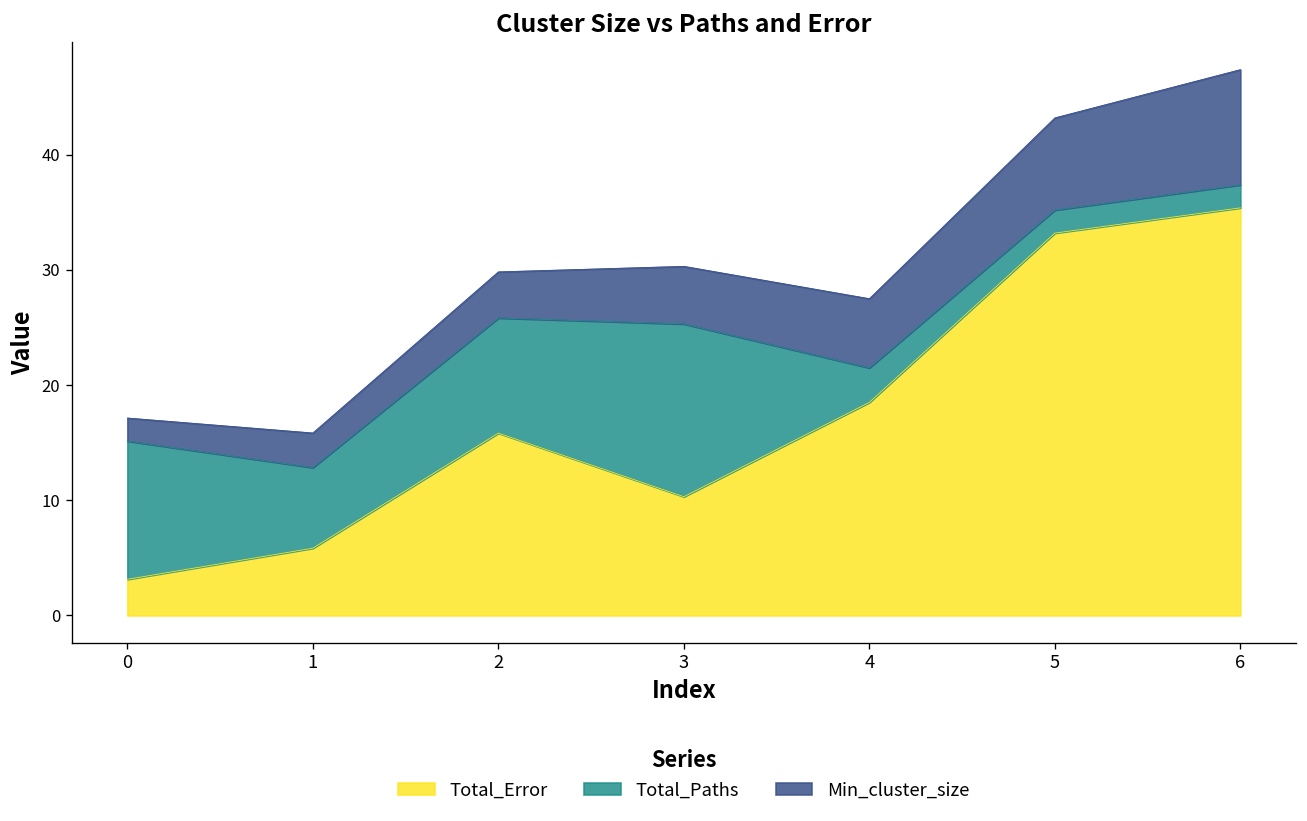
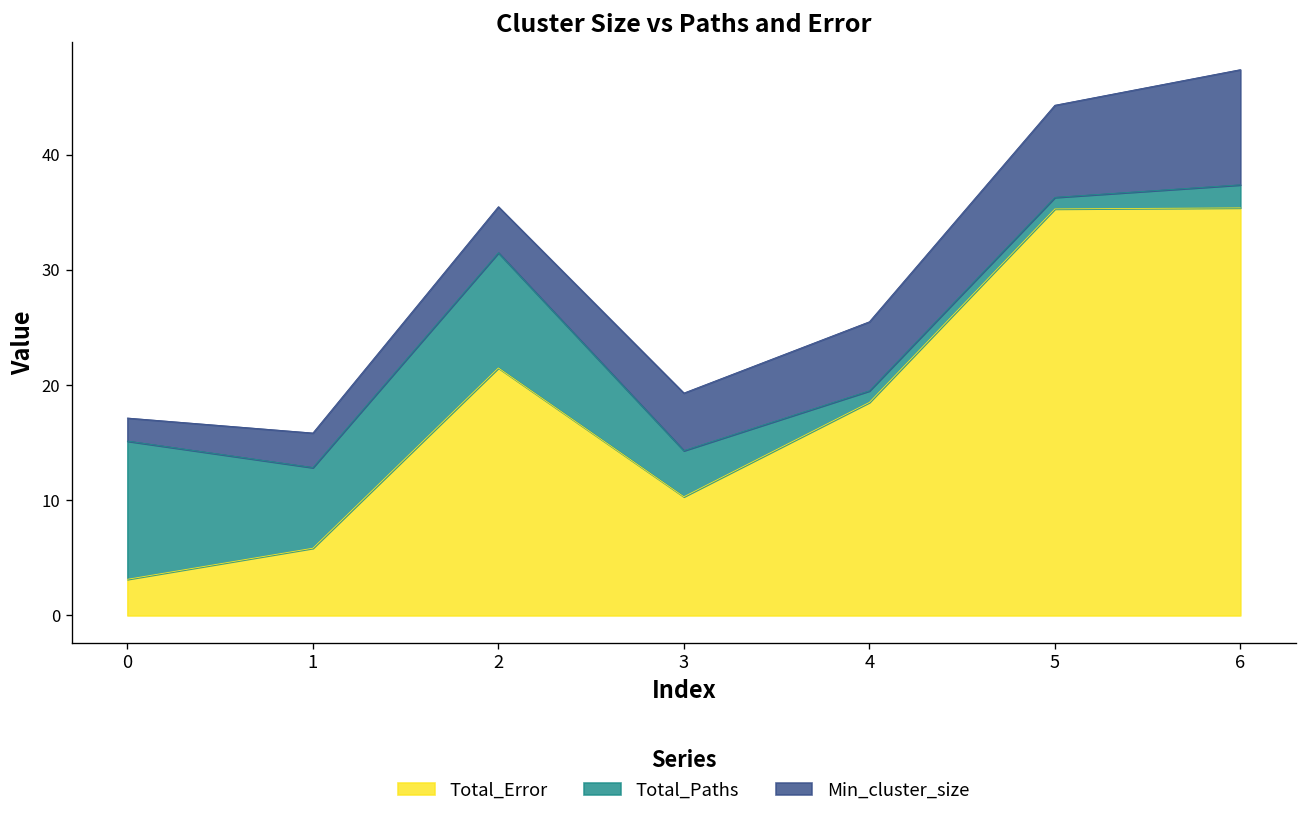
Total_Error, 2: 16 -> 21
Total_Paths, 3: 15 -> 4
Total_Paths, 4: 3 -> 1
Total_Error, 5: 33 -> 35
Total_Paths, 5: 2 -> 1
